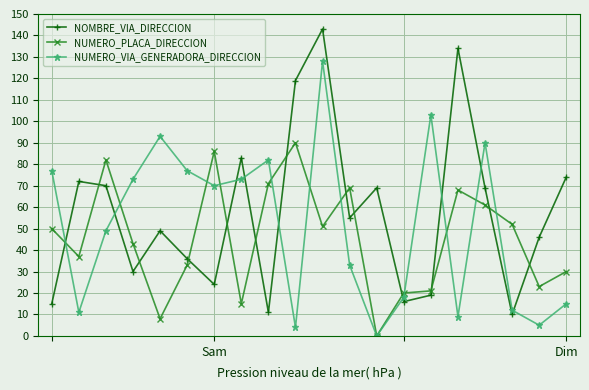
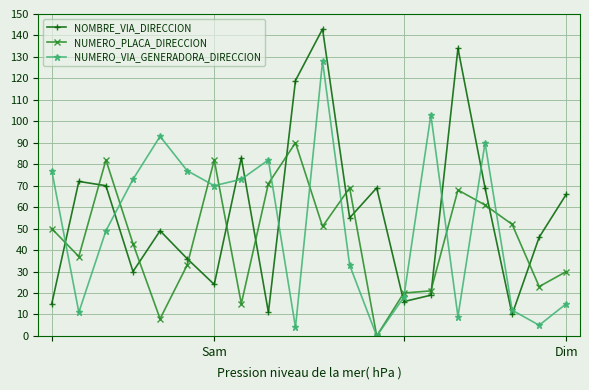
NUMERO_PLACA_DIRECCION, Sam: 86 -> 82
NOMBRE_VIA_DIRECCION, Dim: 74 -> 66
